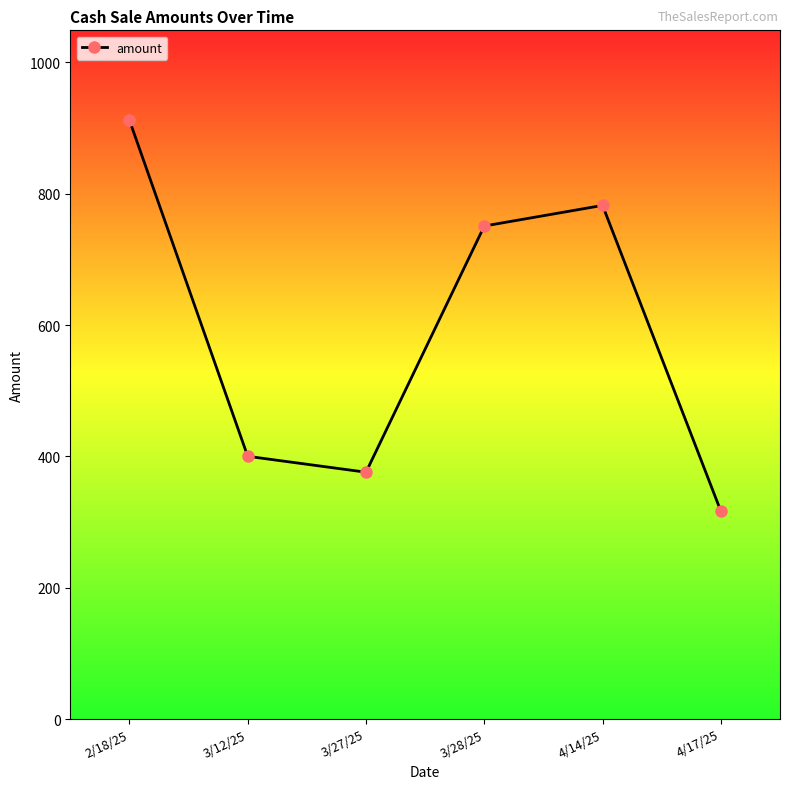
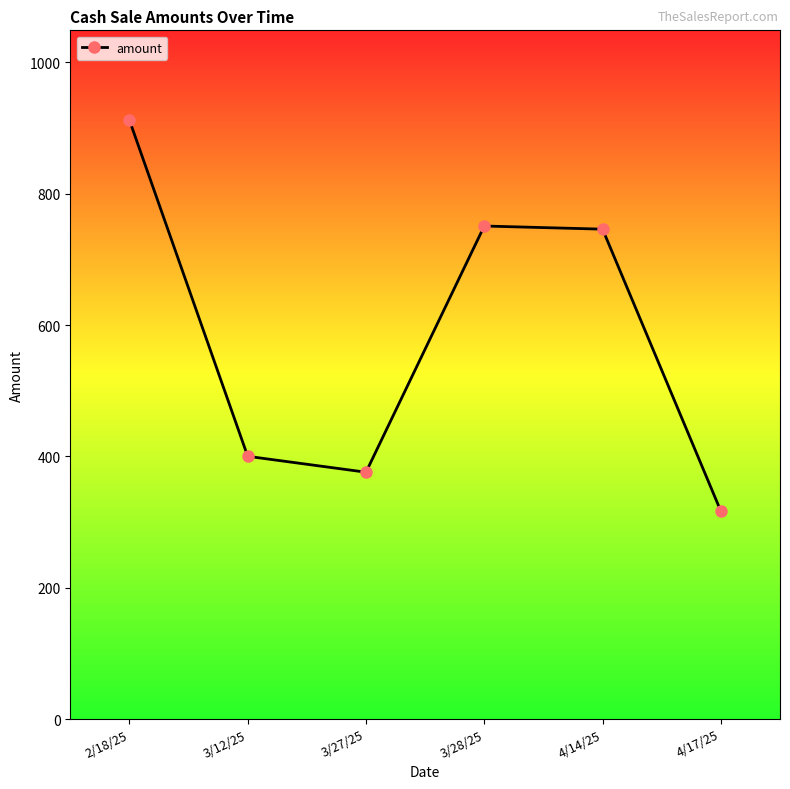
4/14/25: 780 -> 750
